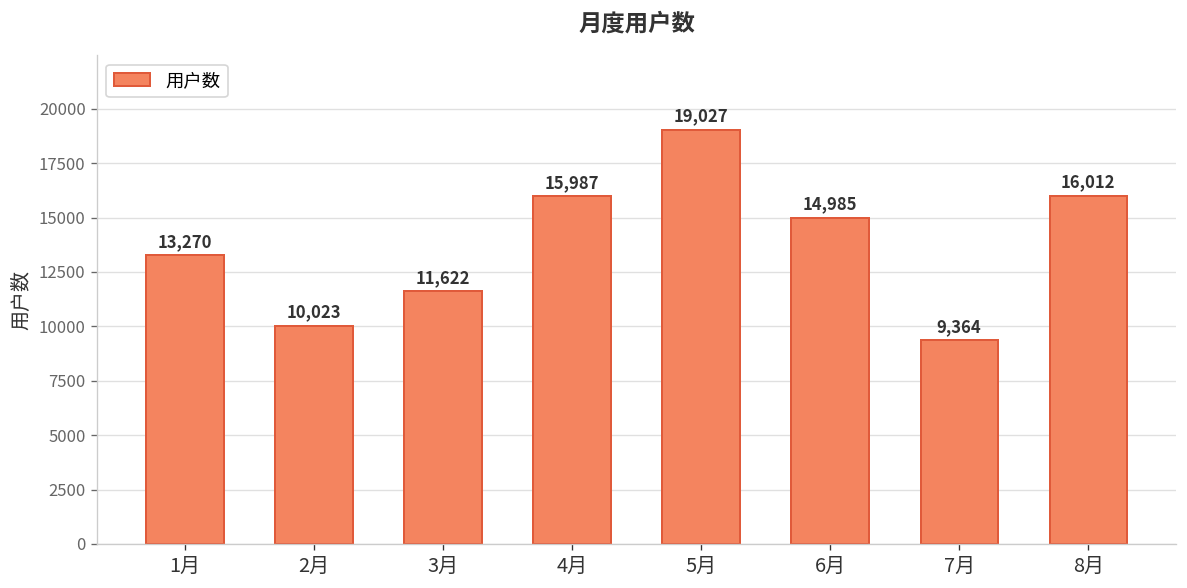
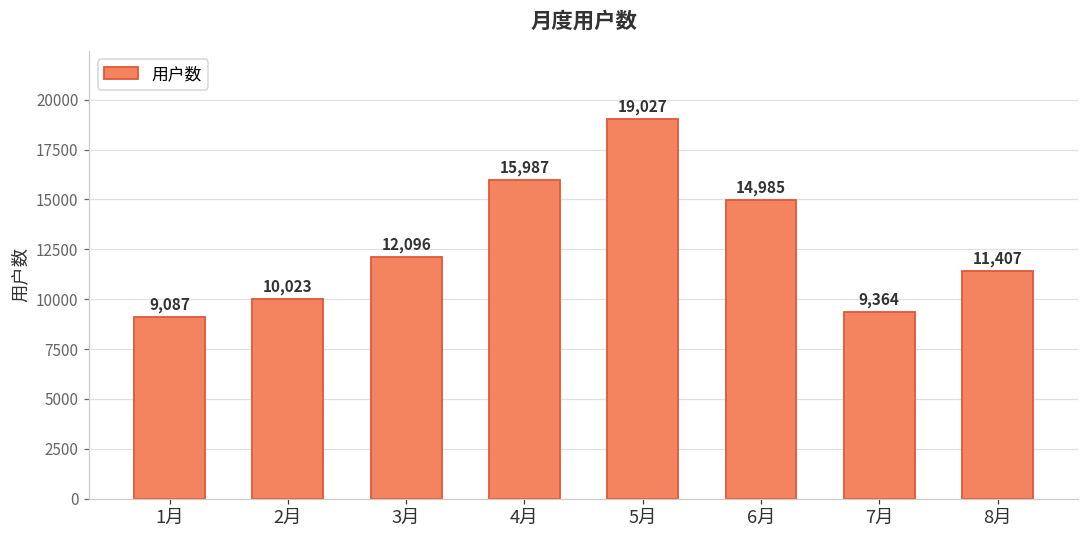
1月: 13,270 -> 9,087
3月: 11,622 -> 12,096
8月: 16,012 -> 11,407
